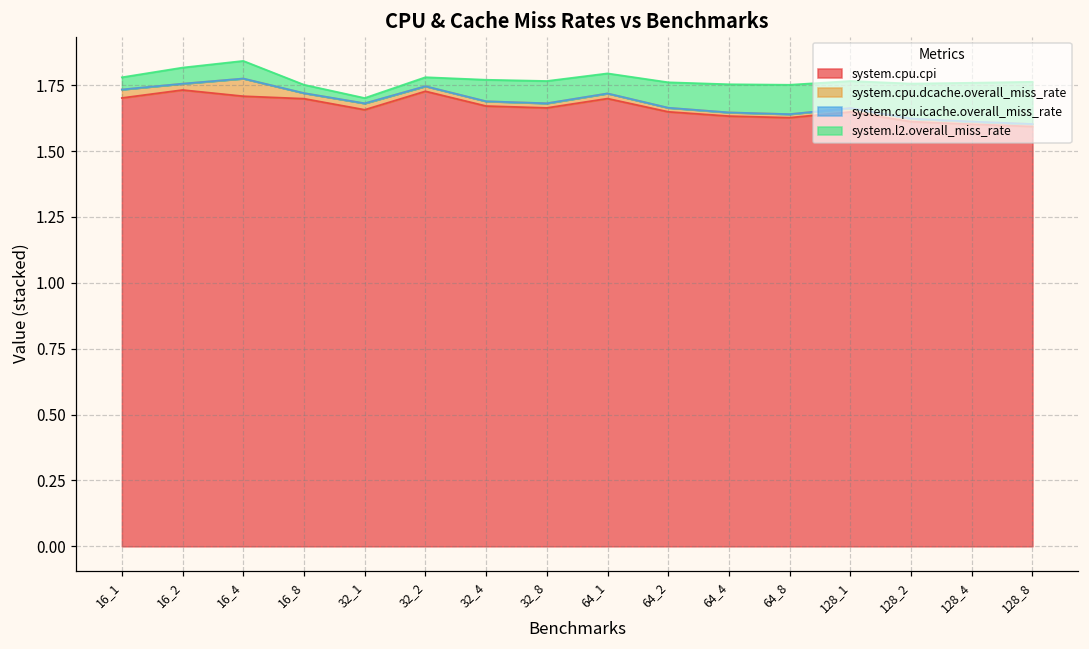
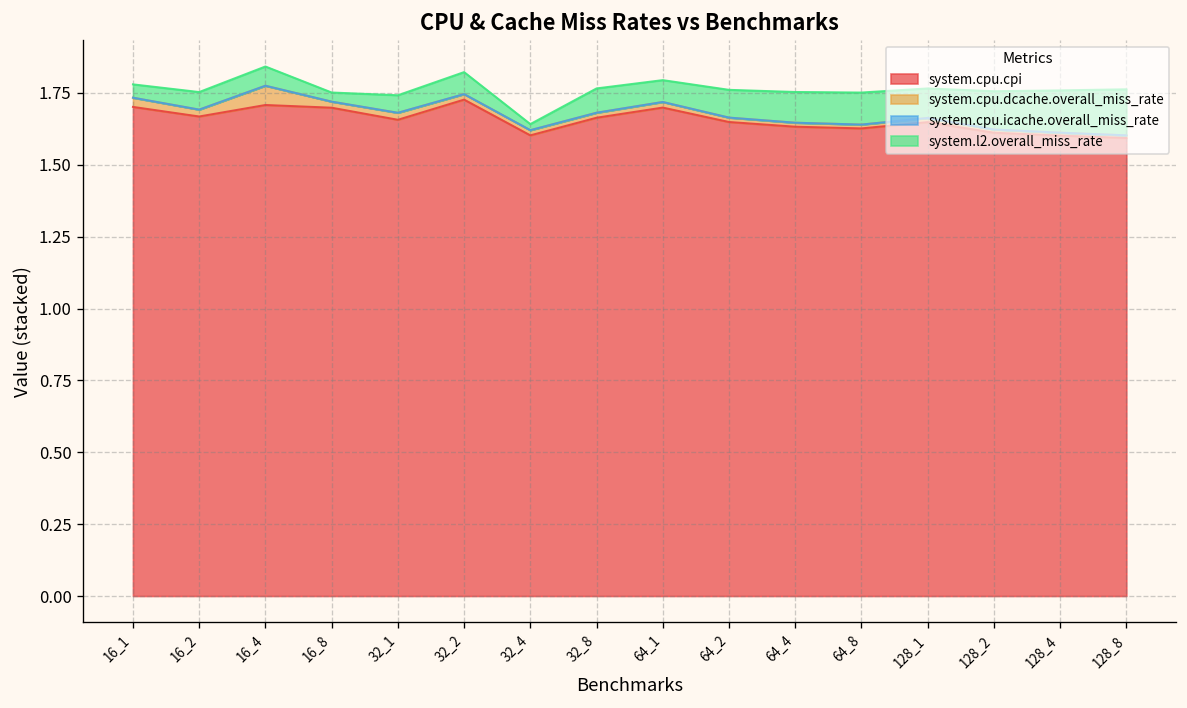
system.cpu.cpi, 16_2: 1.73 -> 1.67
system.l2.overall_miss_rate, 32_1: 0.02 -> 0.06
system.l2.overall_miss_rate, 32_2: 0.03 -> 0.08
system.cpu.cpi, 32_4: 1.67 -> 1.60
system.l2.overall_miss_rate, 32_4: 0.08 -> 0.02
